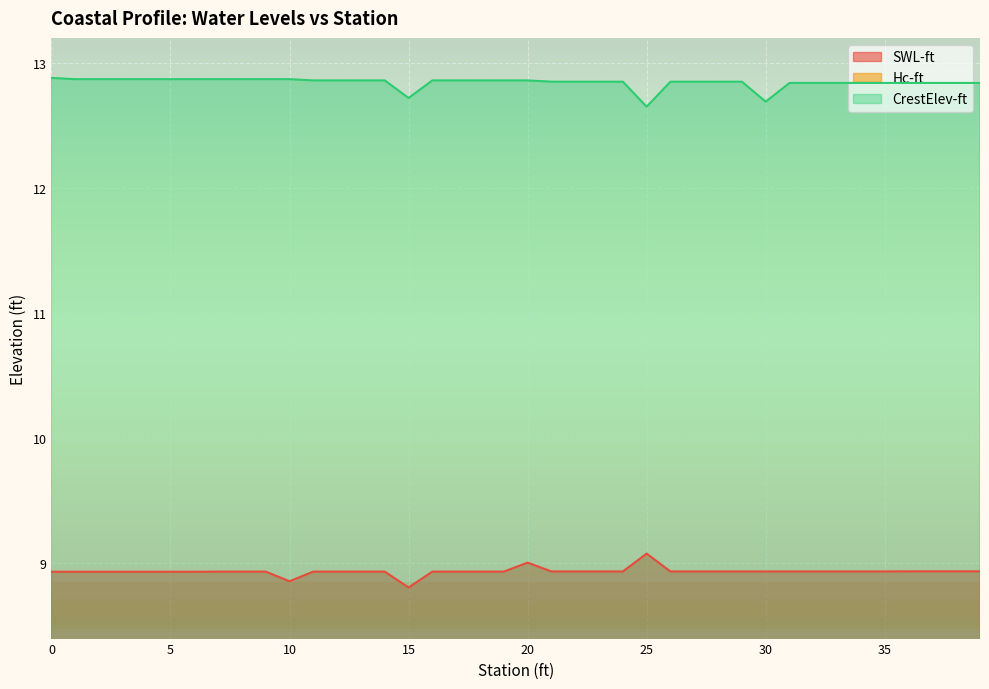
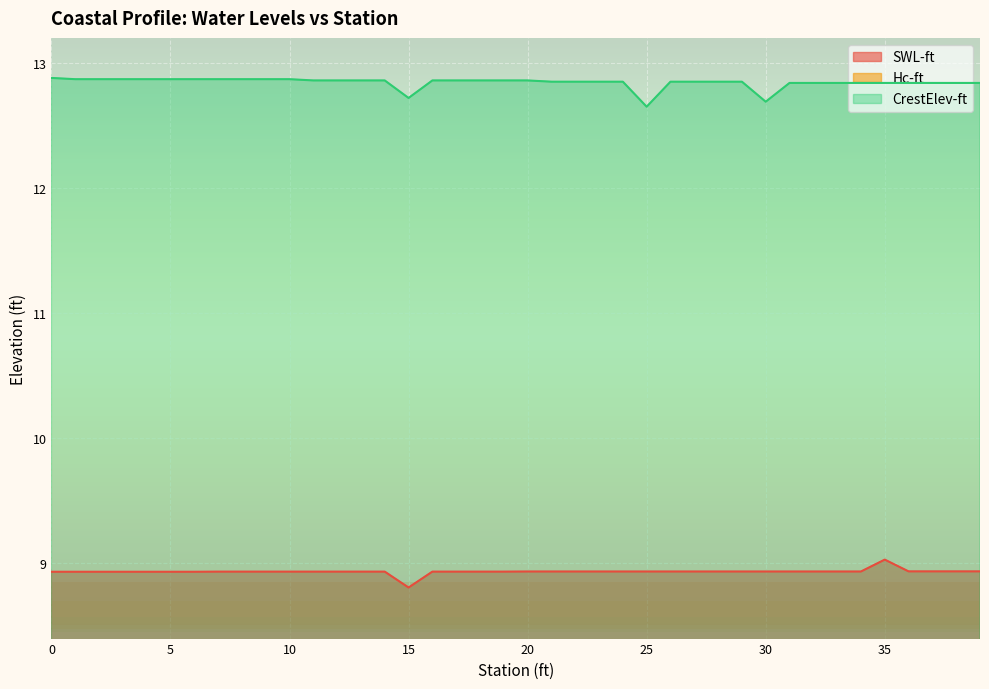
SWL-ft, 10: 8.86 -> 8.94
SWL-ft, 20: 9.01 -> 8.94
SWL-ft, 25: 9.08 -> 8.94
SWL-ft, 35: 8.94 -> 9.03
